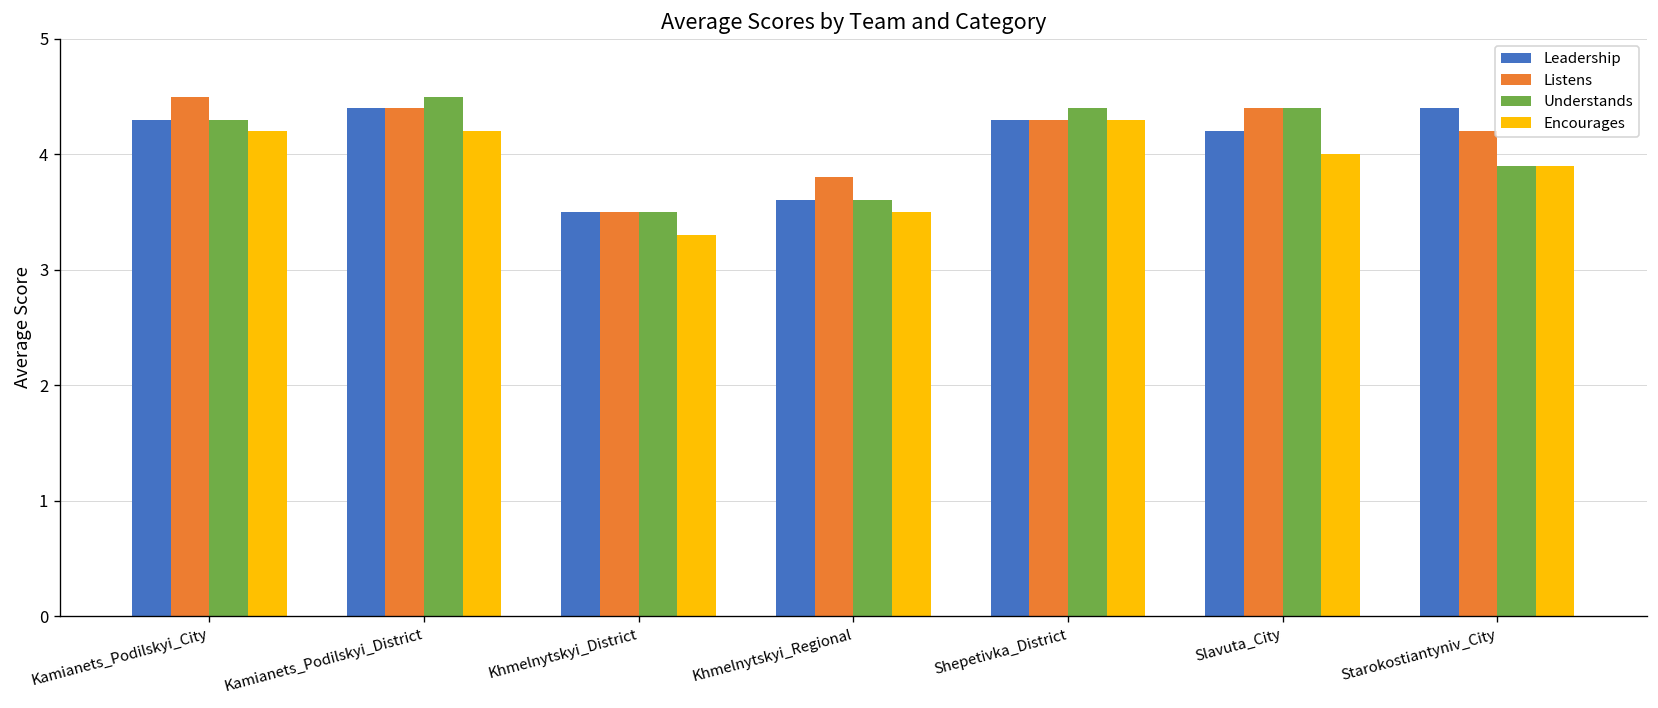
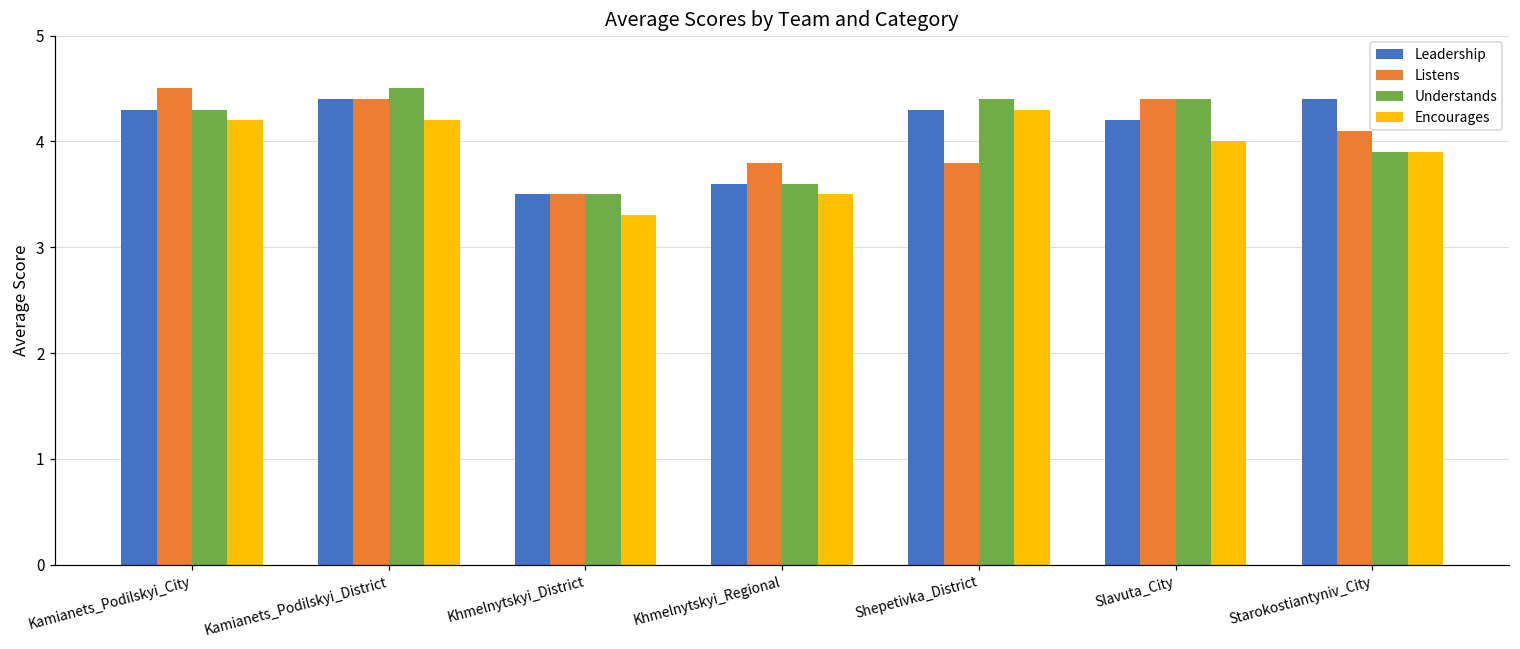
Listens, Shepetivka_District: 4.3 -> 3.8
Listens, Starokostiantyniv_City: 4.2 -> 4.1
